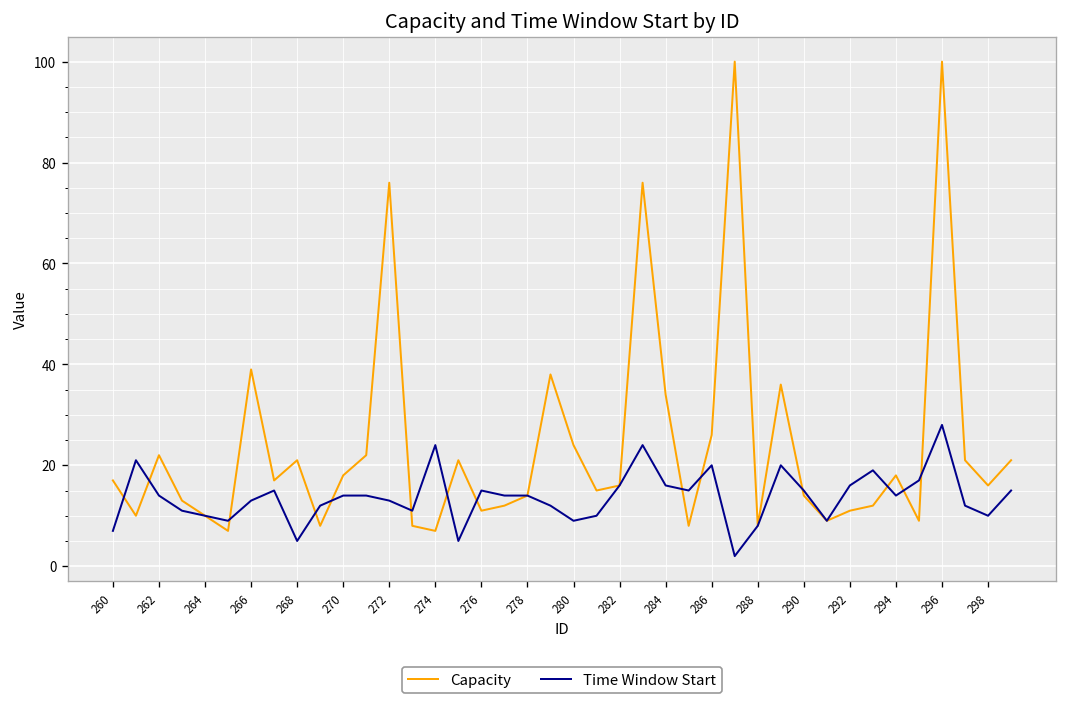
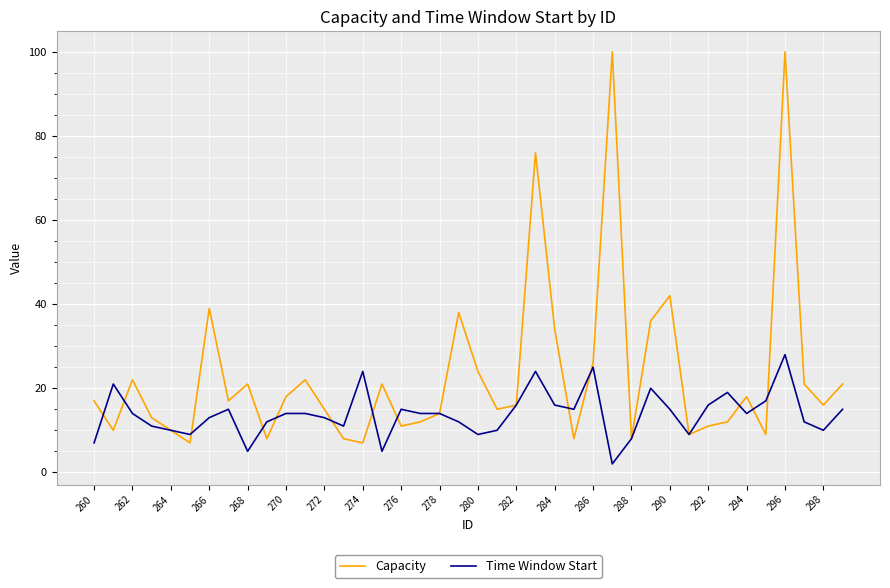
Capacity, 272: 76 -> 15
Time Window Start, 286: 20 -> 25
Capacity, 290: 14 -> 42
